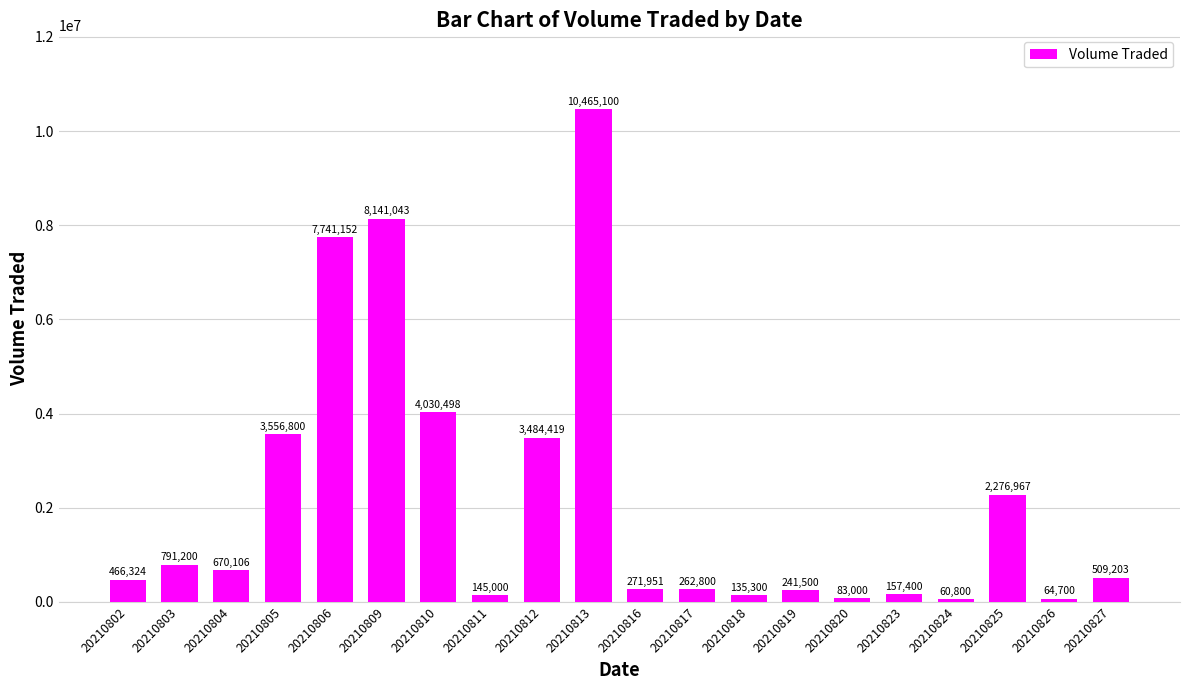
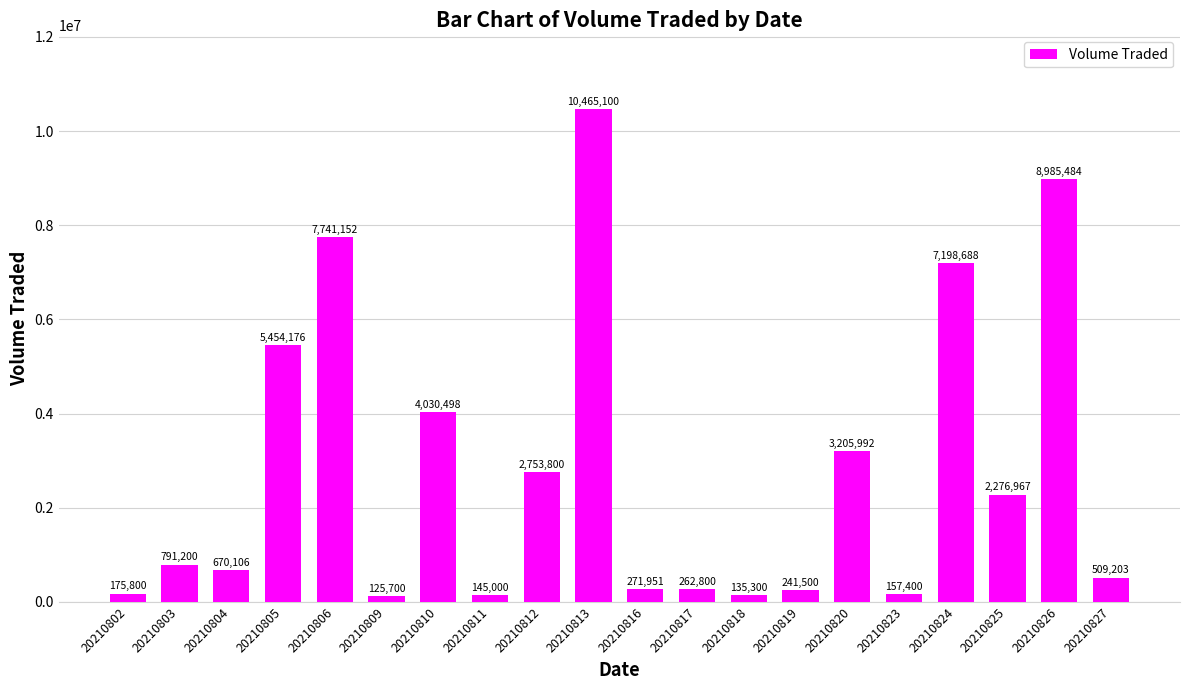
20210802: 466,324 -> 175,800
20210805: 3,556,800 -> 5,454,176
20210809: 8,141,043 -> 125,700
20210812: 3,484,419 -> 2,753,800
20210820: 83,000 -> 3,205,992
20210824: 60,800 -> 7,198,688
20210826: 64,700 -> 8,985,484
